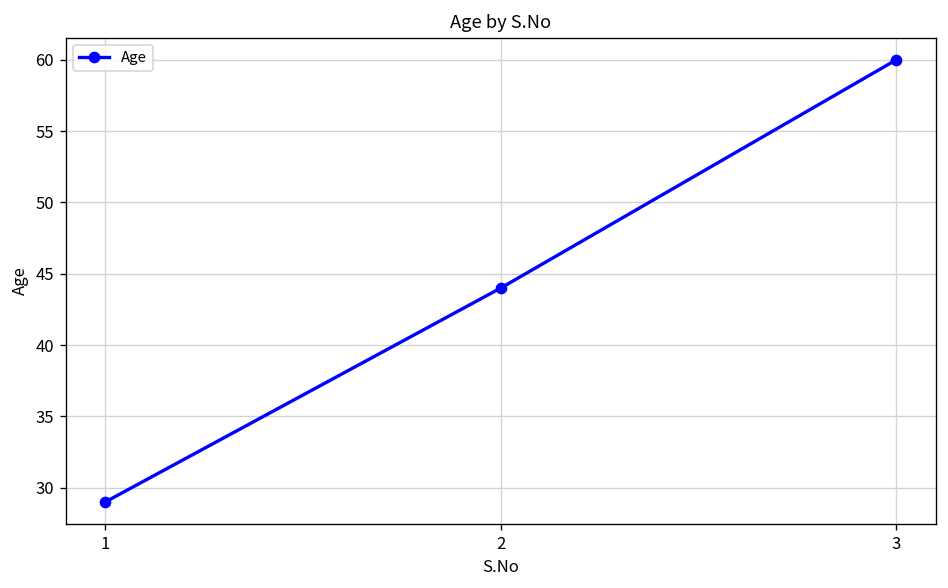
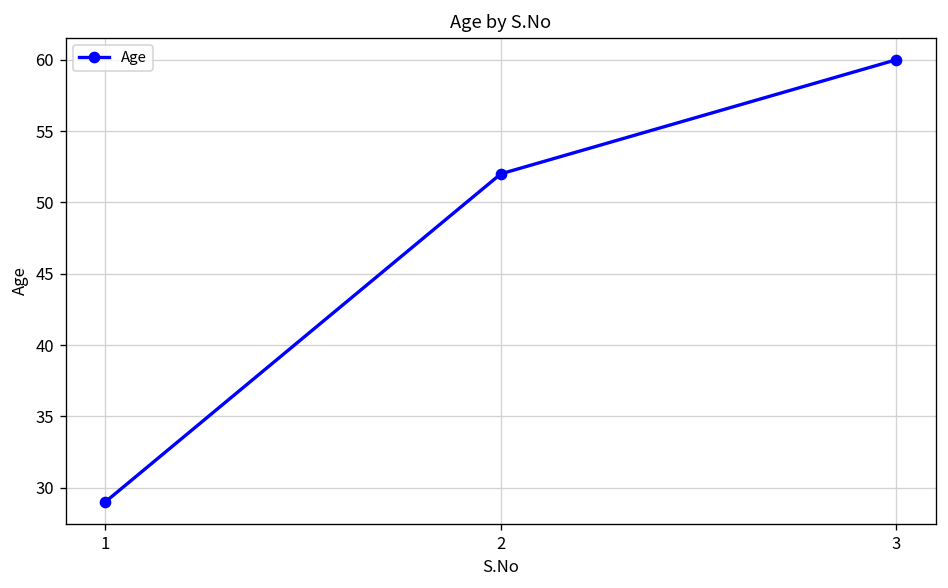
2: 44 -> 52
